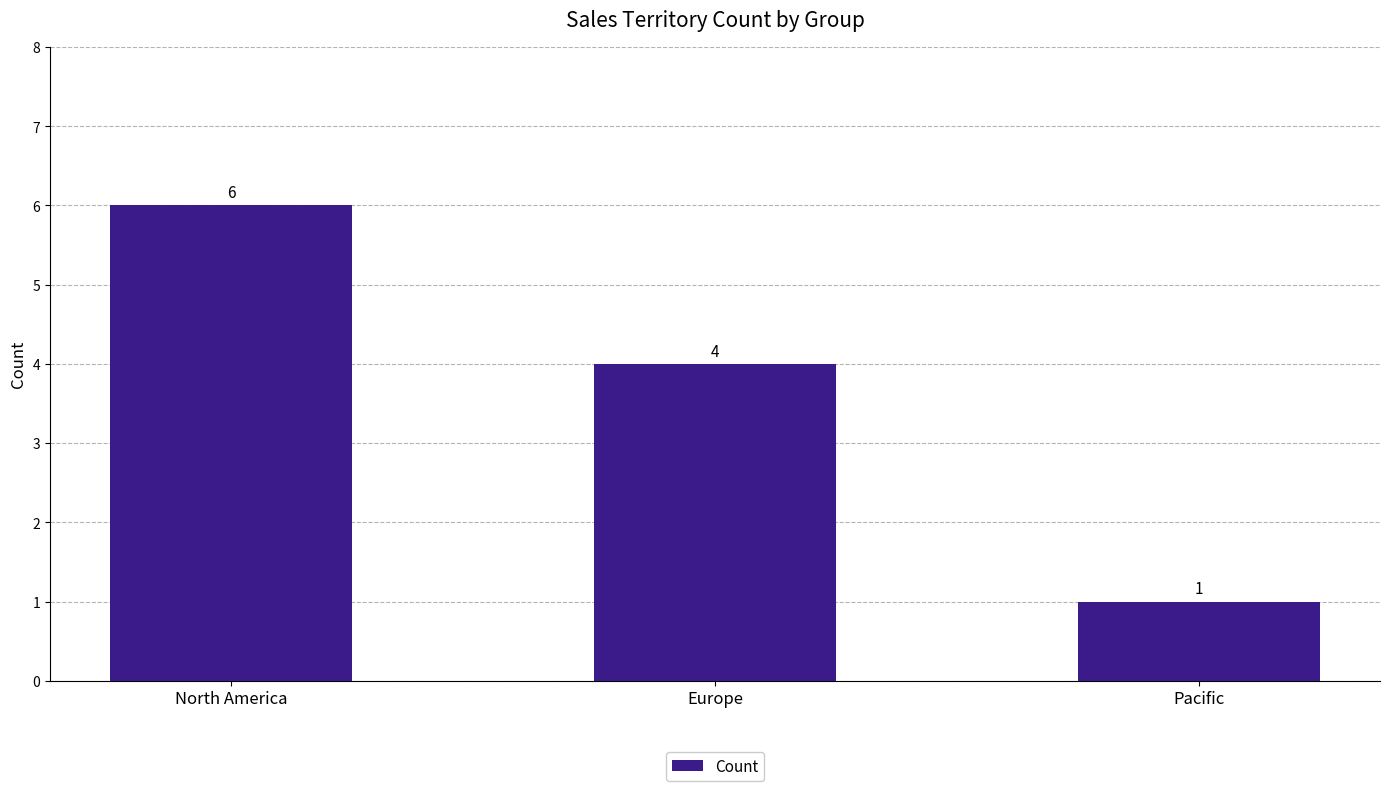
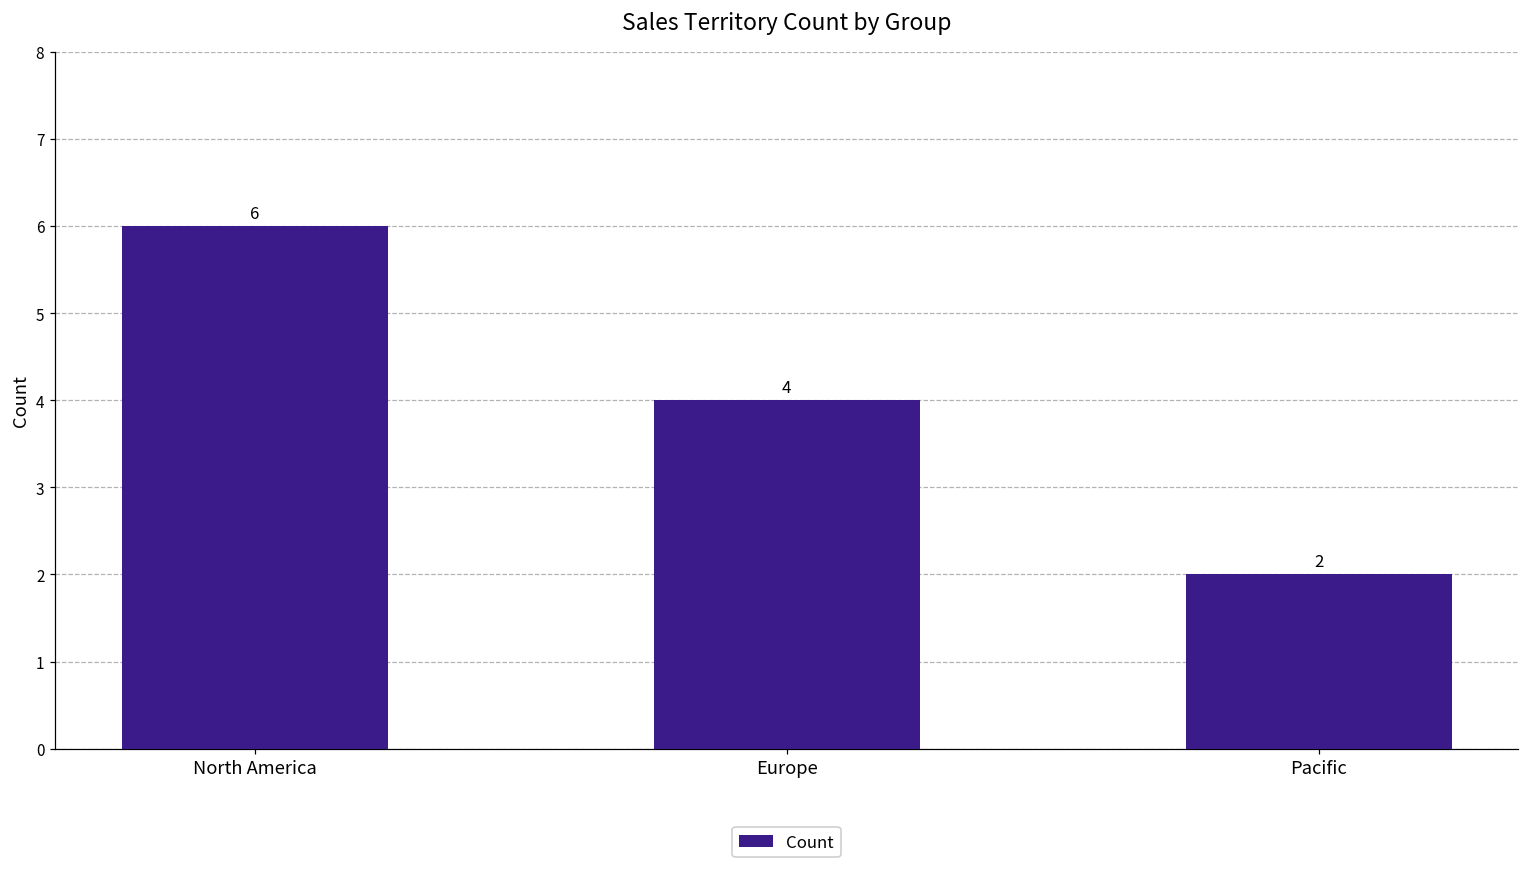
Pacific: 1 -> 2
